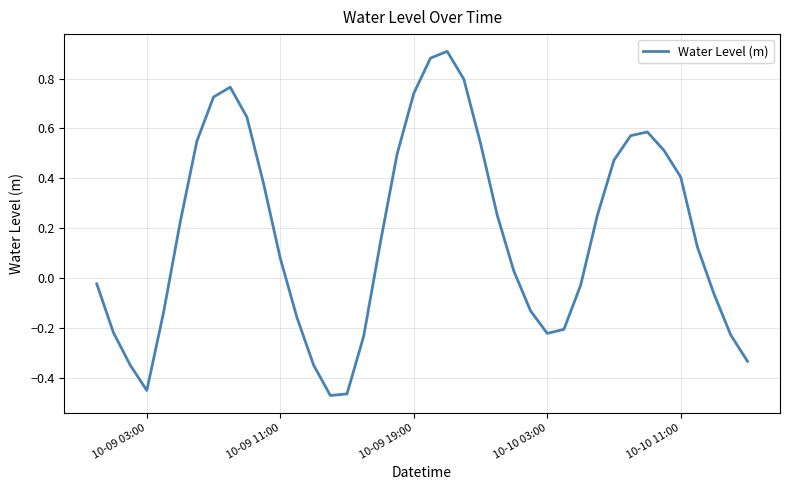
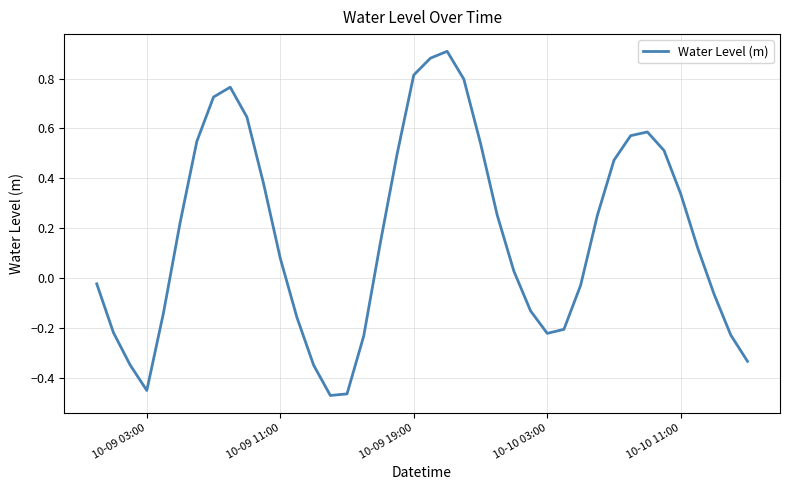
10-09 19:00: 0.74 -> 0.81
10-10 11:00: 0.41 -> 0.34
